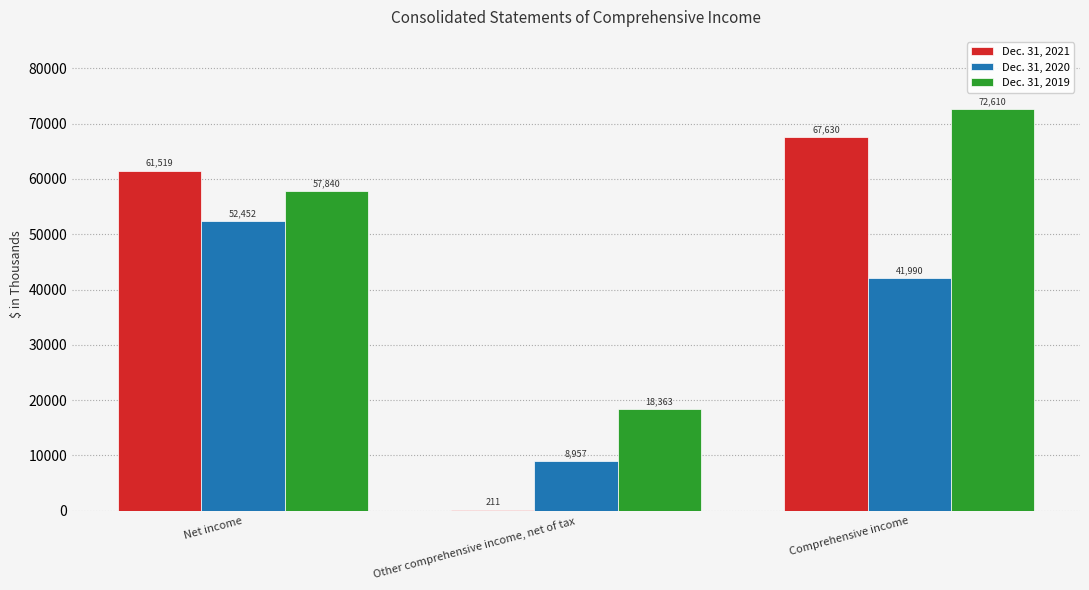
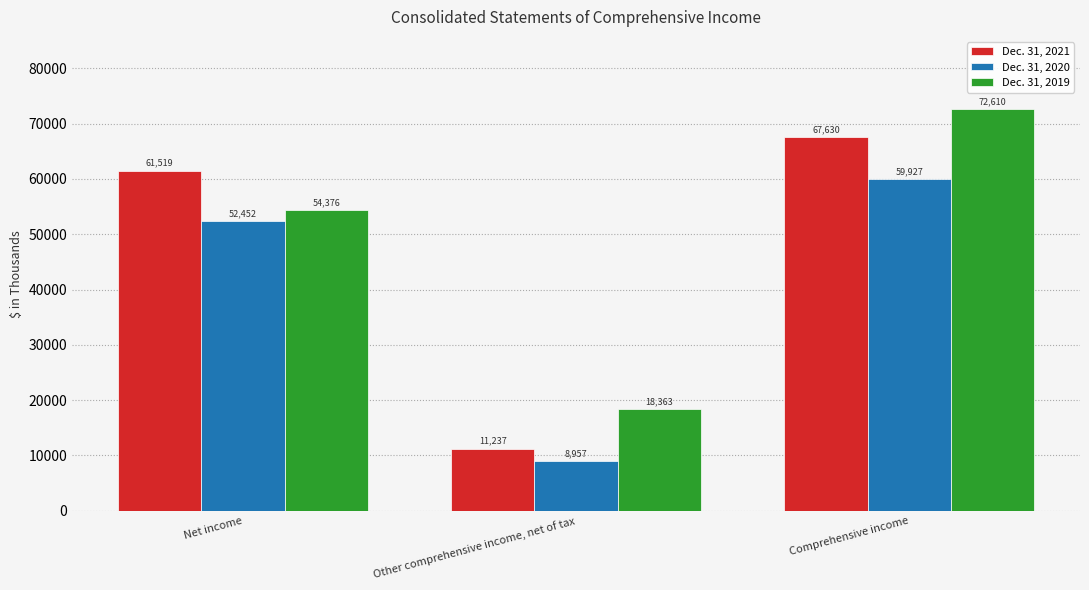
Dec. 31, 2019, Net income: 57,840 -> 54,376
Dec. 31, 2021, Other comprehensive income, net of tax: 211 -> 11,237
Dec. 31, 2020, Comprehensive income: 41,990 -> 59,927
